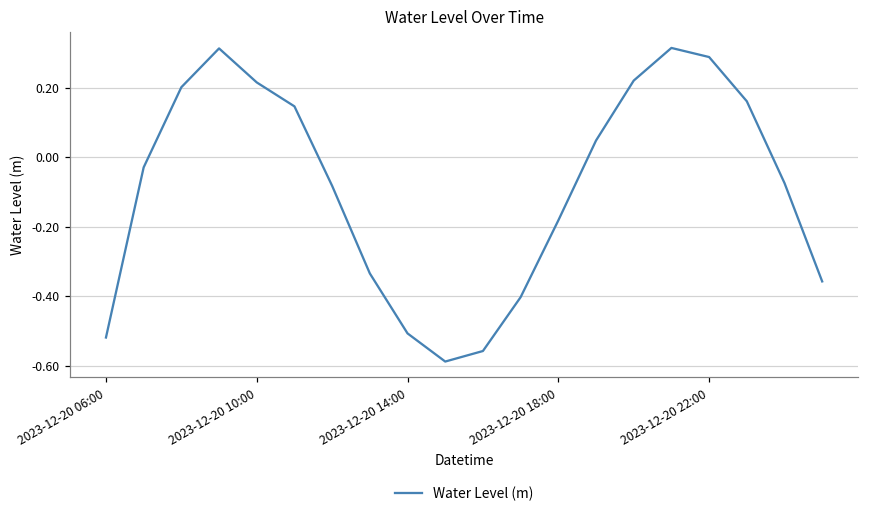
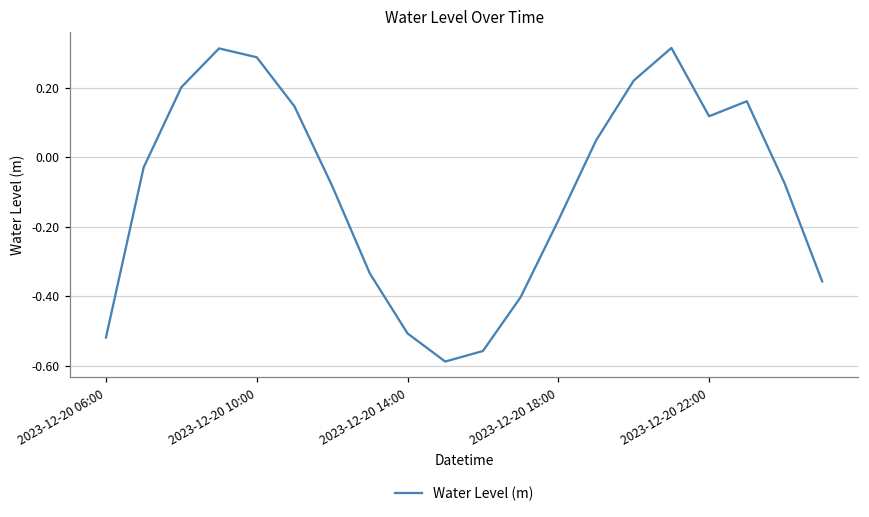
2023-12-20 10:00: 0.22 -> 0.29
2023-12-20 22:00: 0.29 -> 0.12
